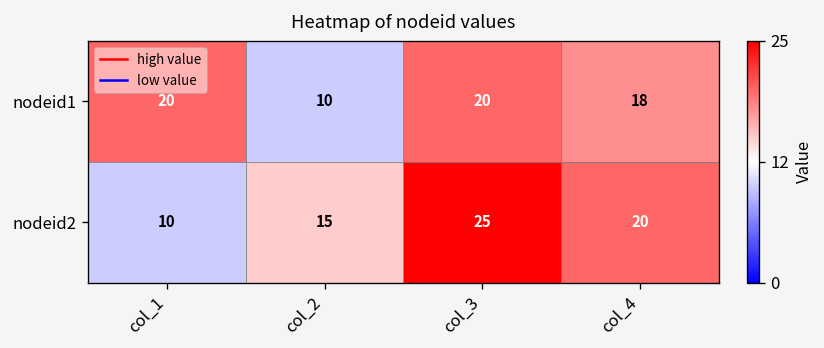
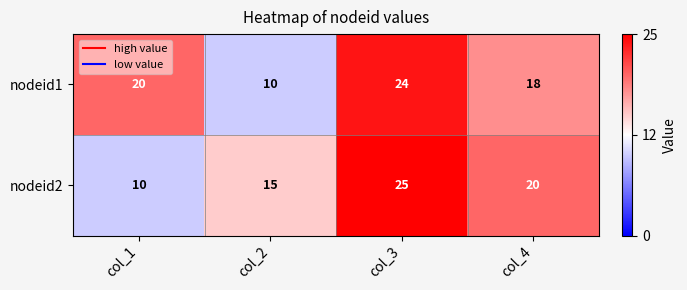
nodeid1, col_3: 20 -> 24
